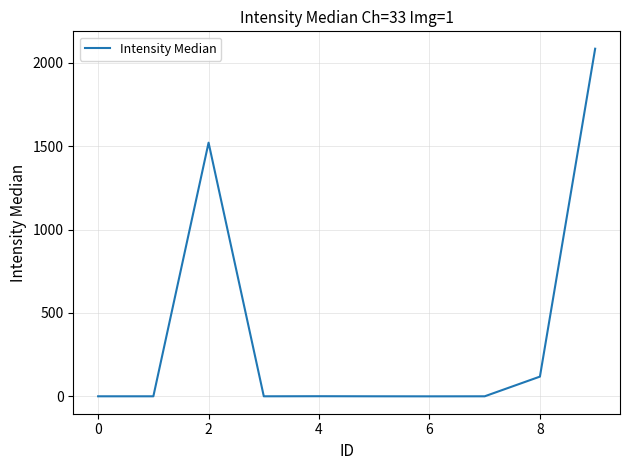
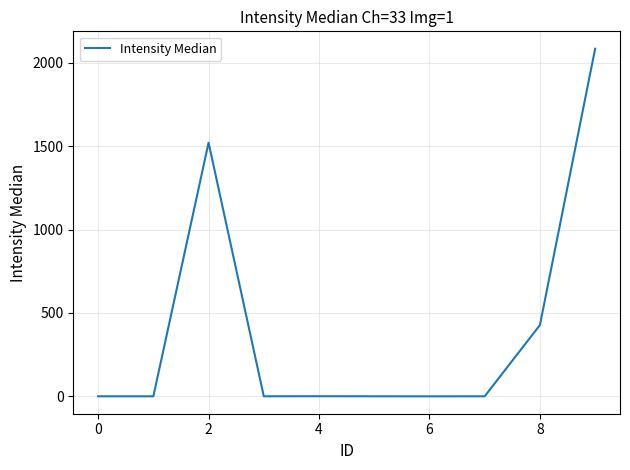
8: 120 -> 430
